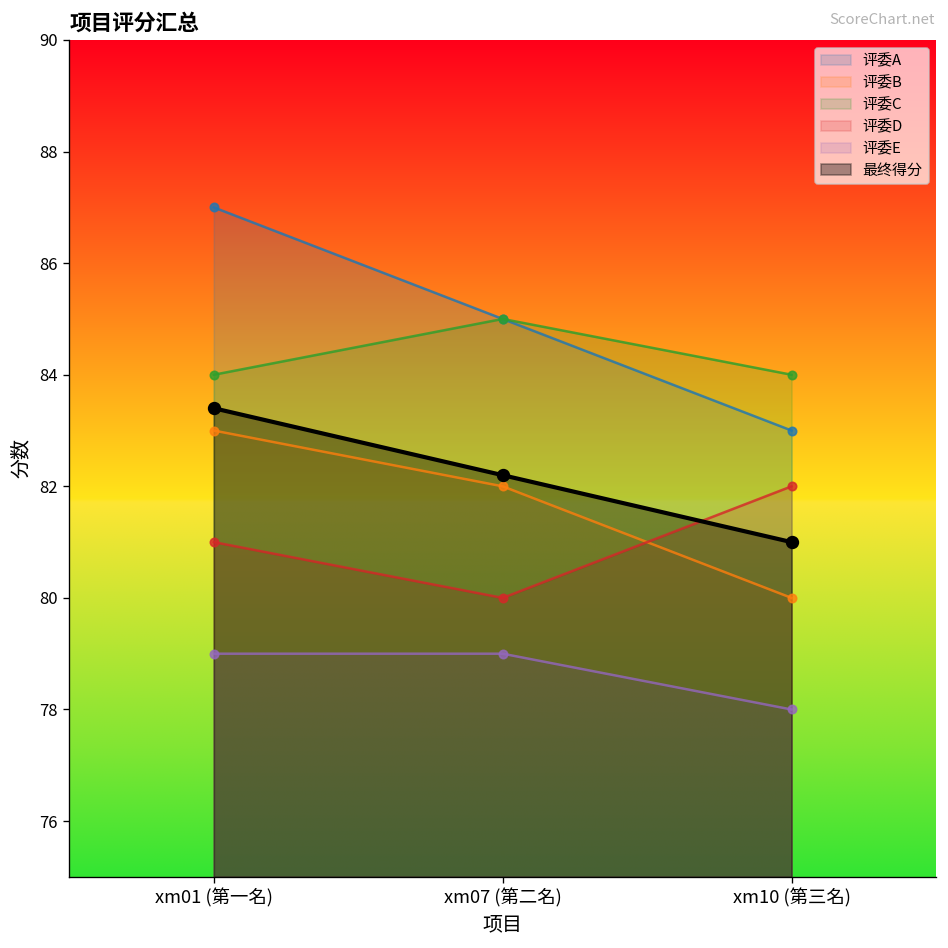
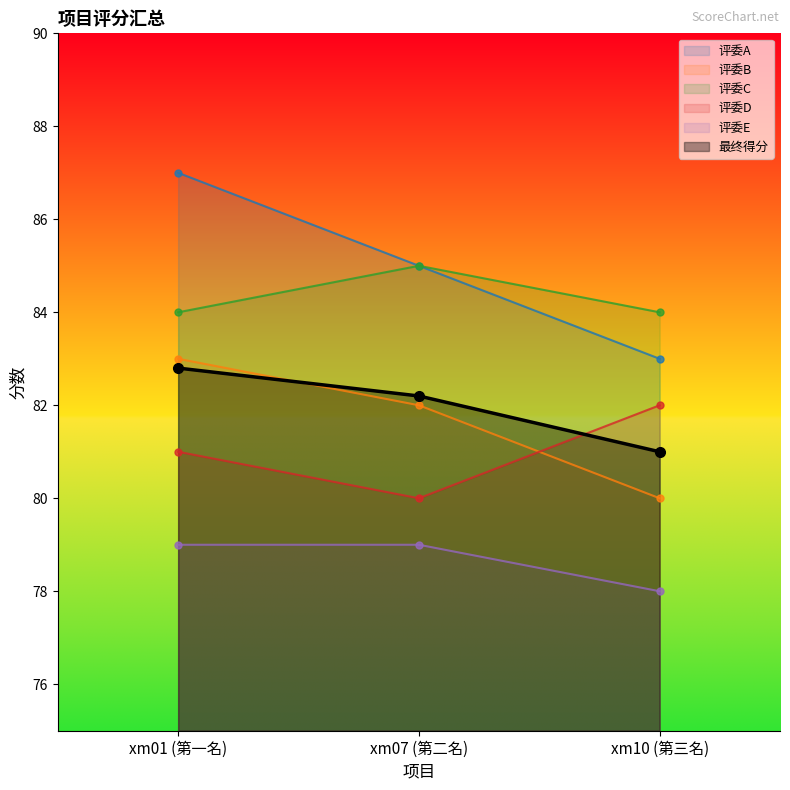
最终得分, xm01 (第一名): 83.4 -> 82.8
